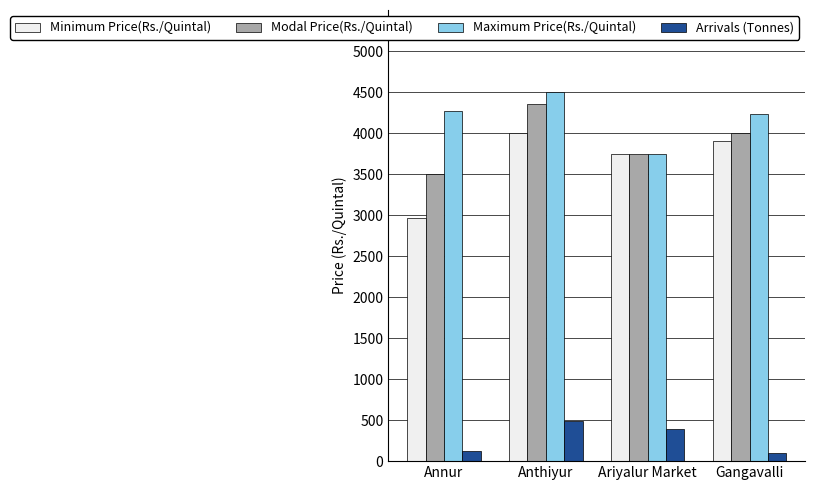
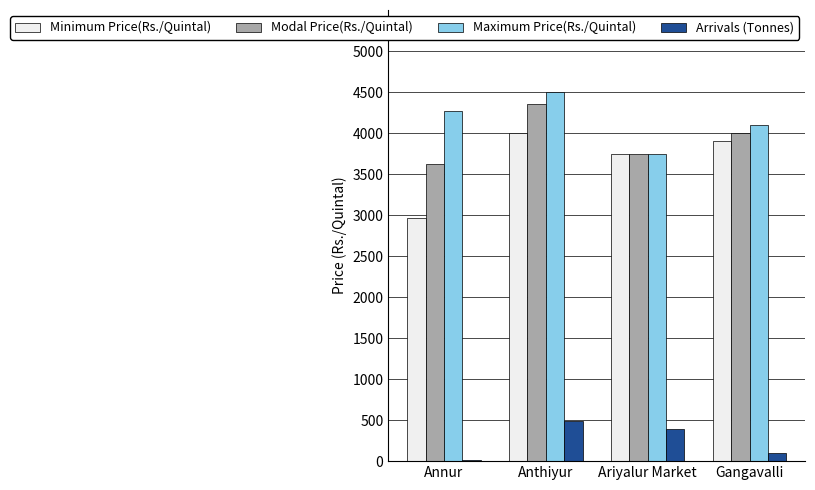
Modal Price(Rs./Quintal), Annur: 3500 -> 3600
Arrivals (Tonnes), Annur: 100 -> 0
Maximum Price(Rs./Quintal), Gangavalli: 4200 -> 4100
